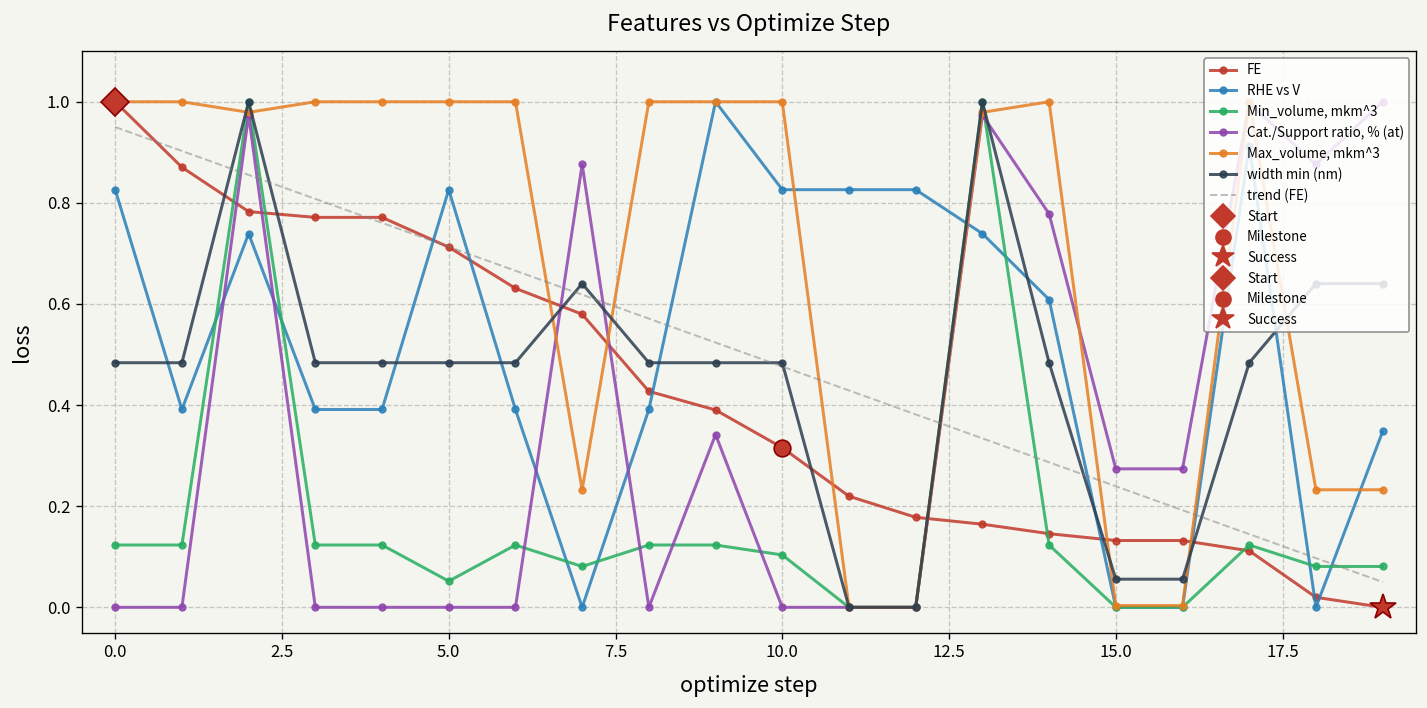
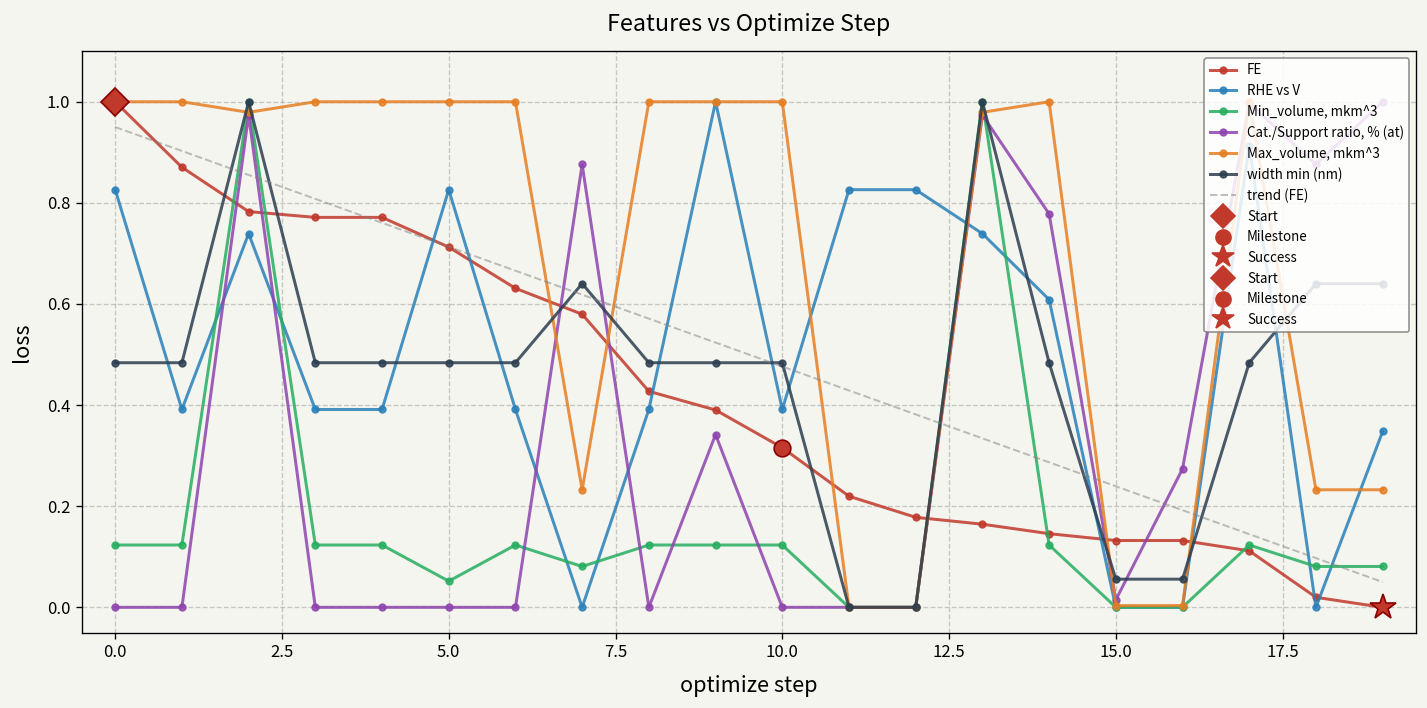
RHE vs V, 10.0: 0.83 -> 0.39
Min_volume, mkm^3, 10.0: 0.10 -> 0.12
Cat./Support ratio, % (at), 15.0: 0.27 -> 0.01
